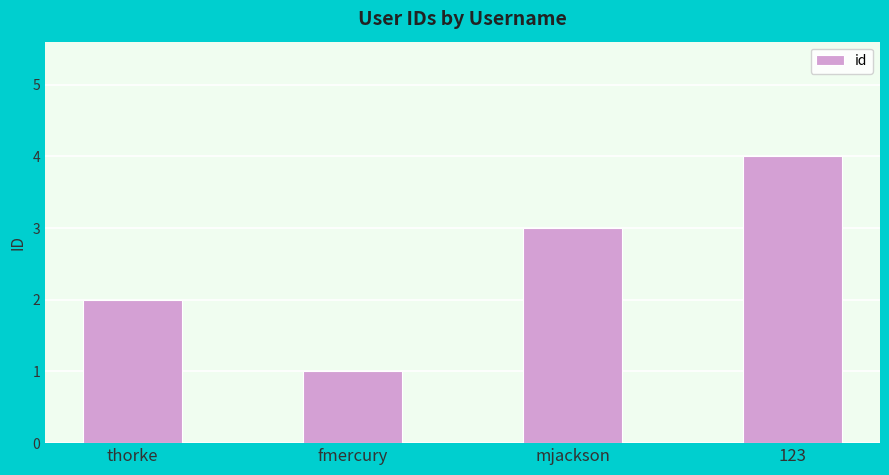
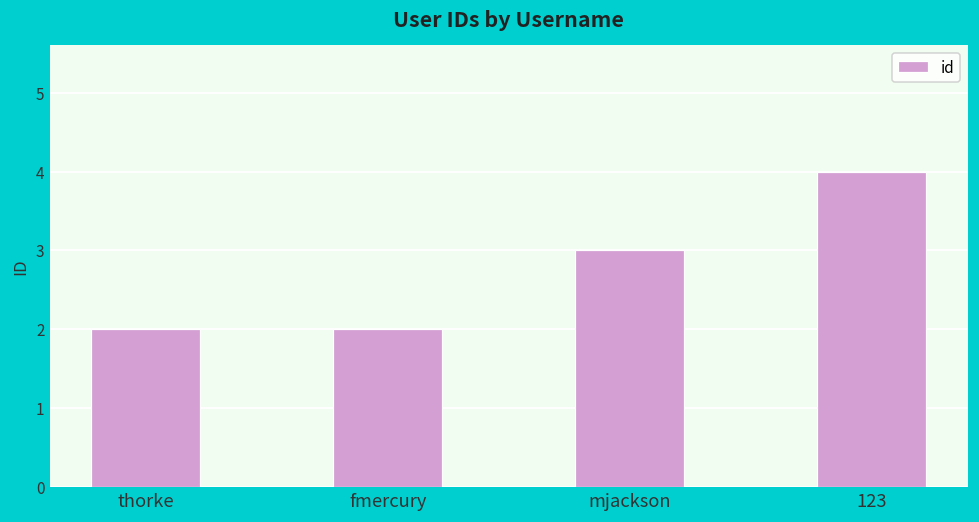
fmercury: 1 -> 2
